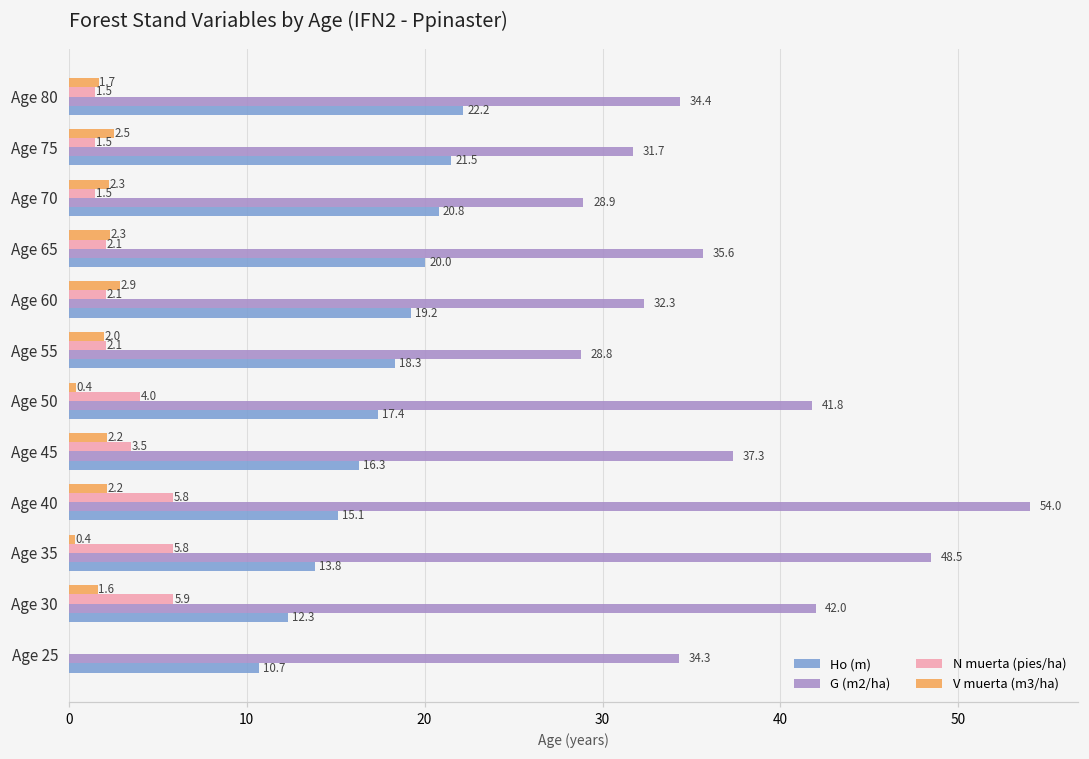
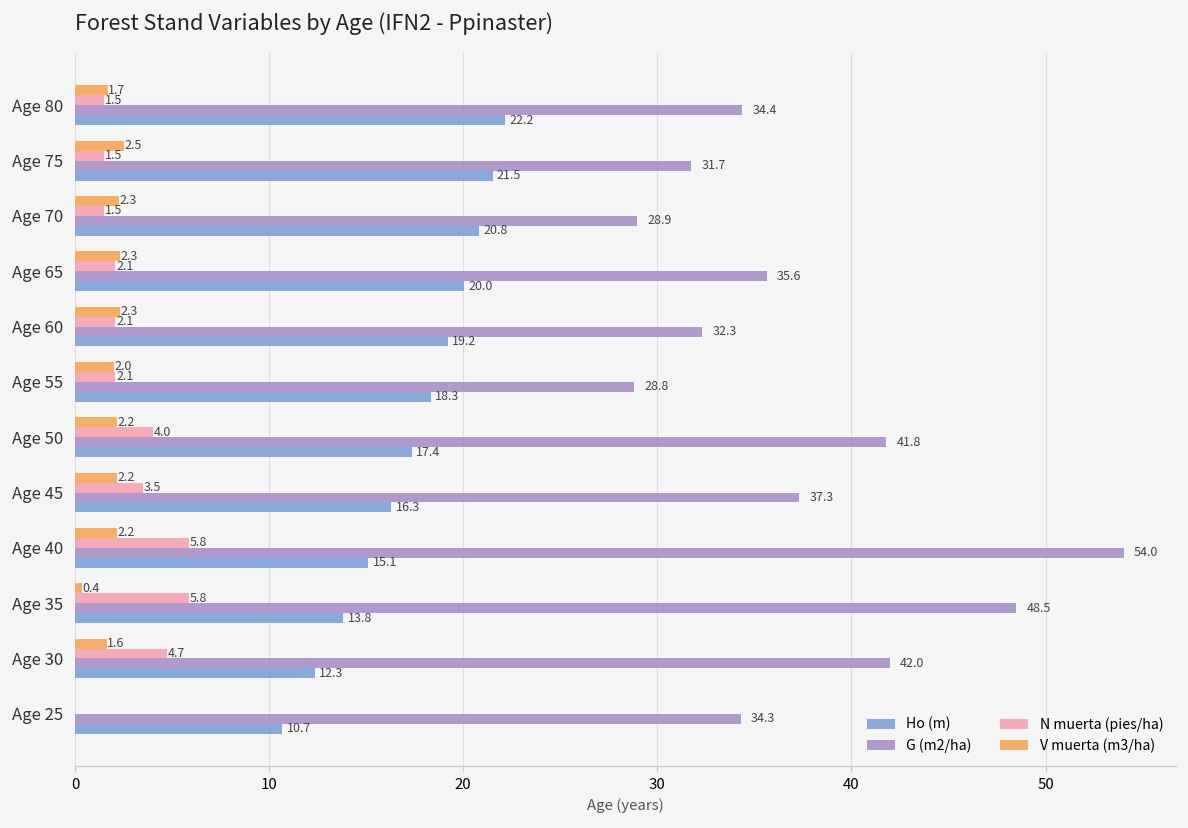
V muerta (m3/ha), Age 60: 2.9 -> 2.3
V muerta (m3/ha), Age 50: 0.4 -> 2.2
N muerta (pies/ha), Age 30: 5.9 -> 4.7
